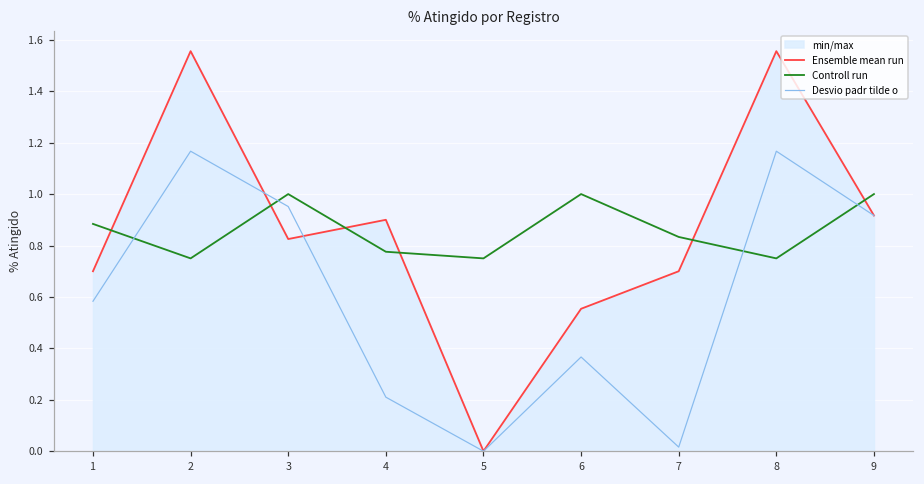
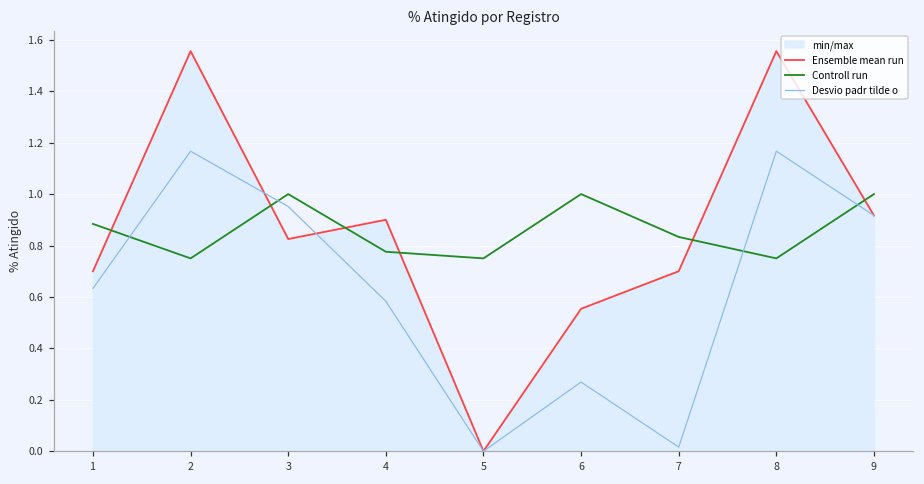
Desvio padr tilde o, 1: 0.58 -> 0.63
Desvio padr tilde o, 4: 0.21 -> 0.58
Desvio padr tilde o, 6: 0.37 -> 0.27
